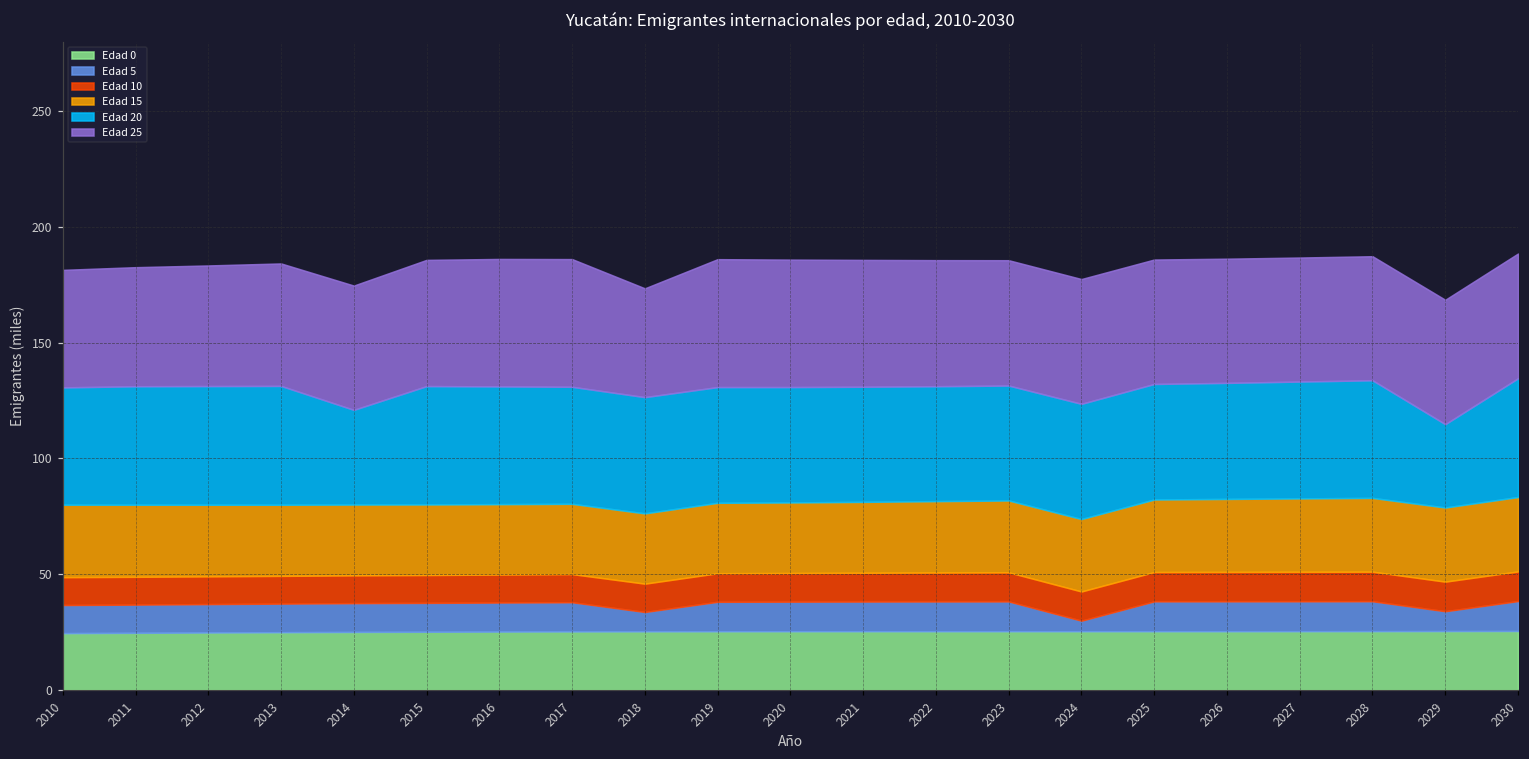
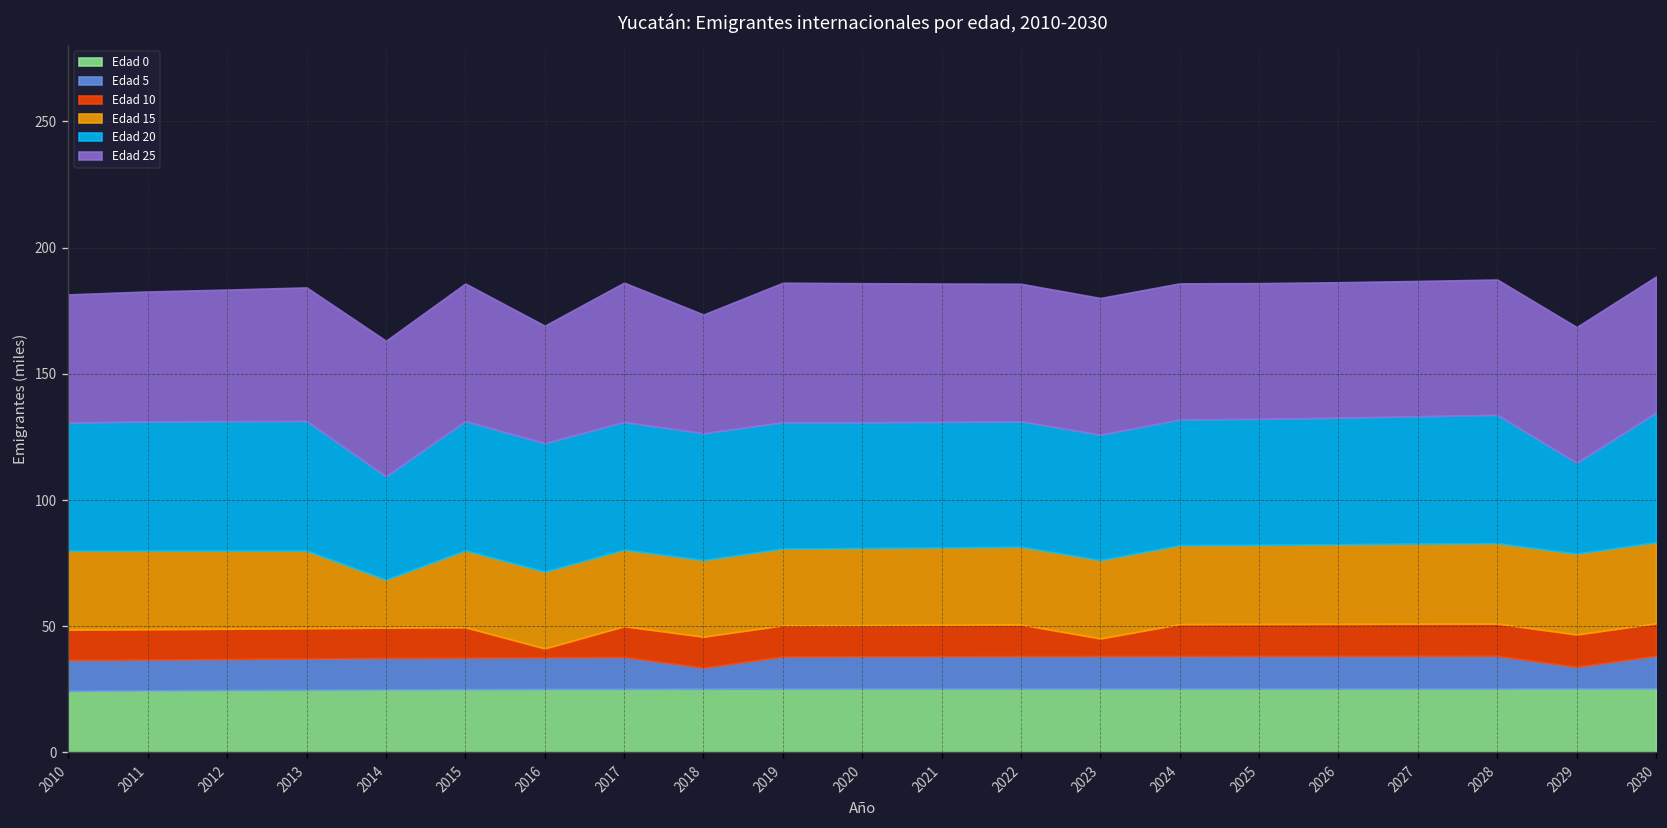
Edad 15, 2014: 31 -> 19
Edad 10, 2016: 12 -> 4
Edad 25, 2016: 55 -> 47
Edad 10, 2023: 13 -> 7
Edad 5, 2024: 5 -> 13
